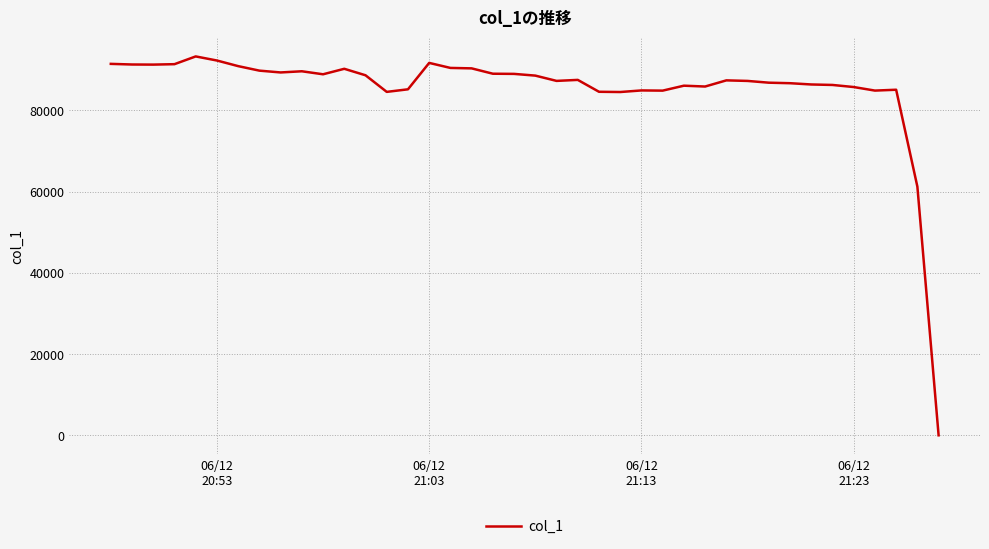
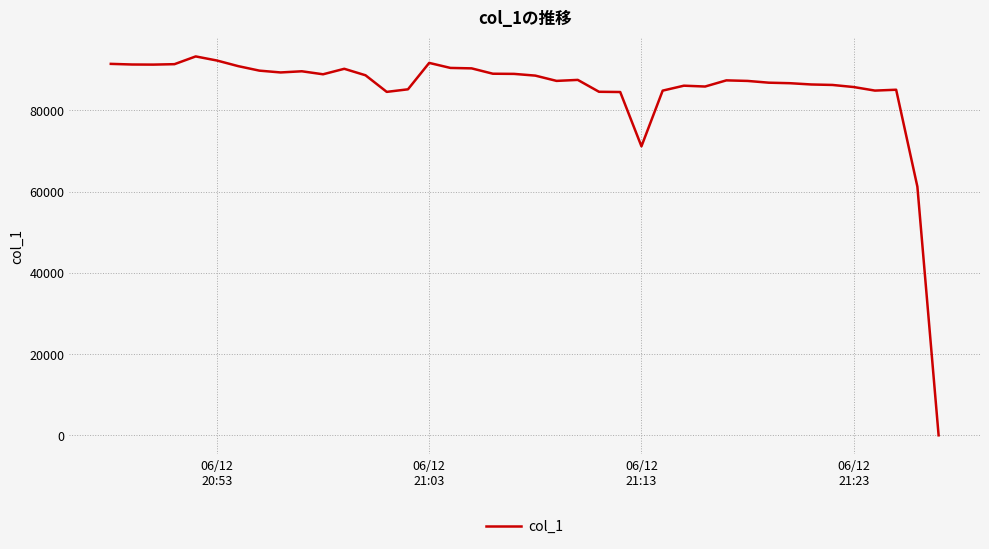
06/12 21:13: 85000 -> 71000
